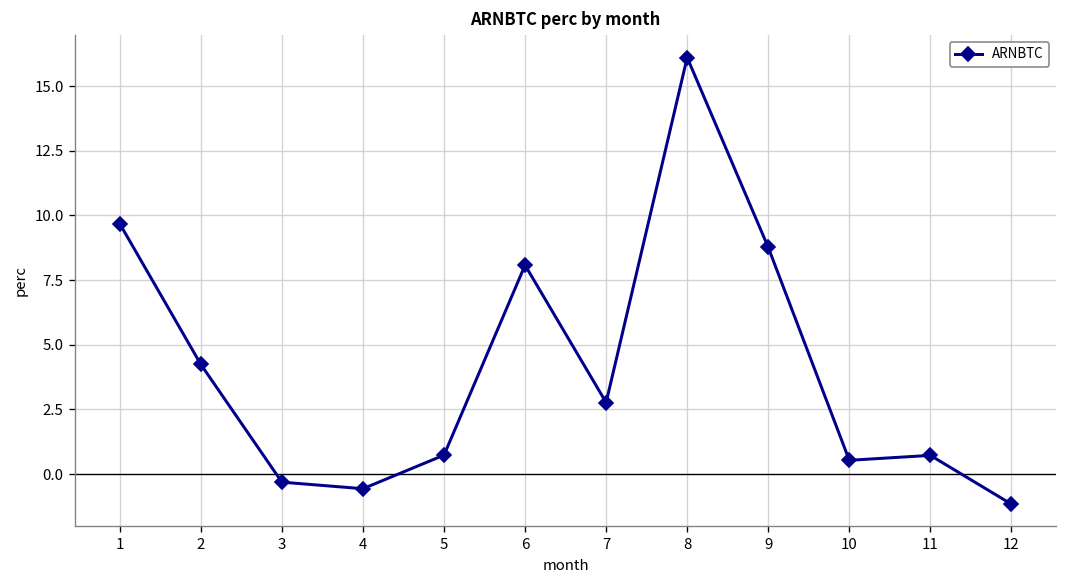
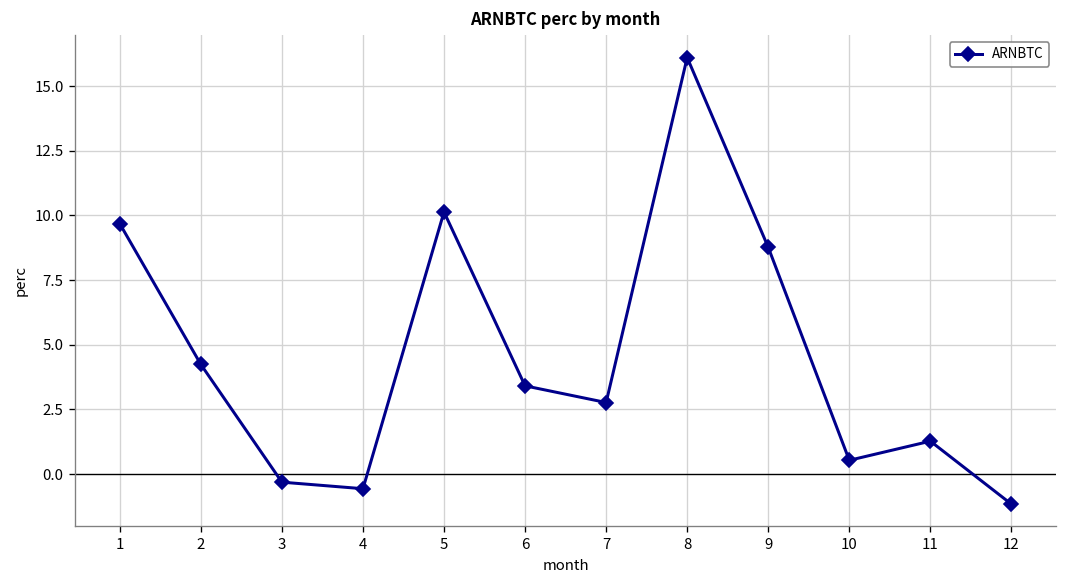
5: 0.7 -> 10.1
6: 8.1 -> 3.4
11: 0.7 -> 1.3
